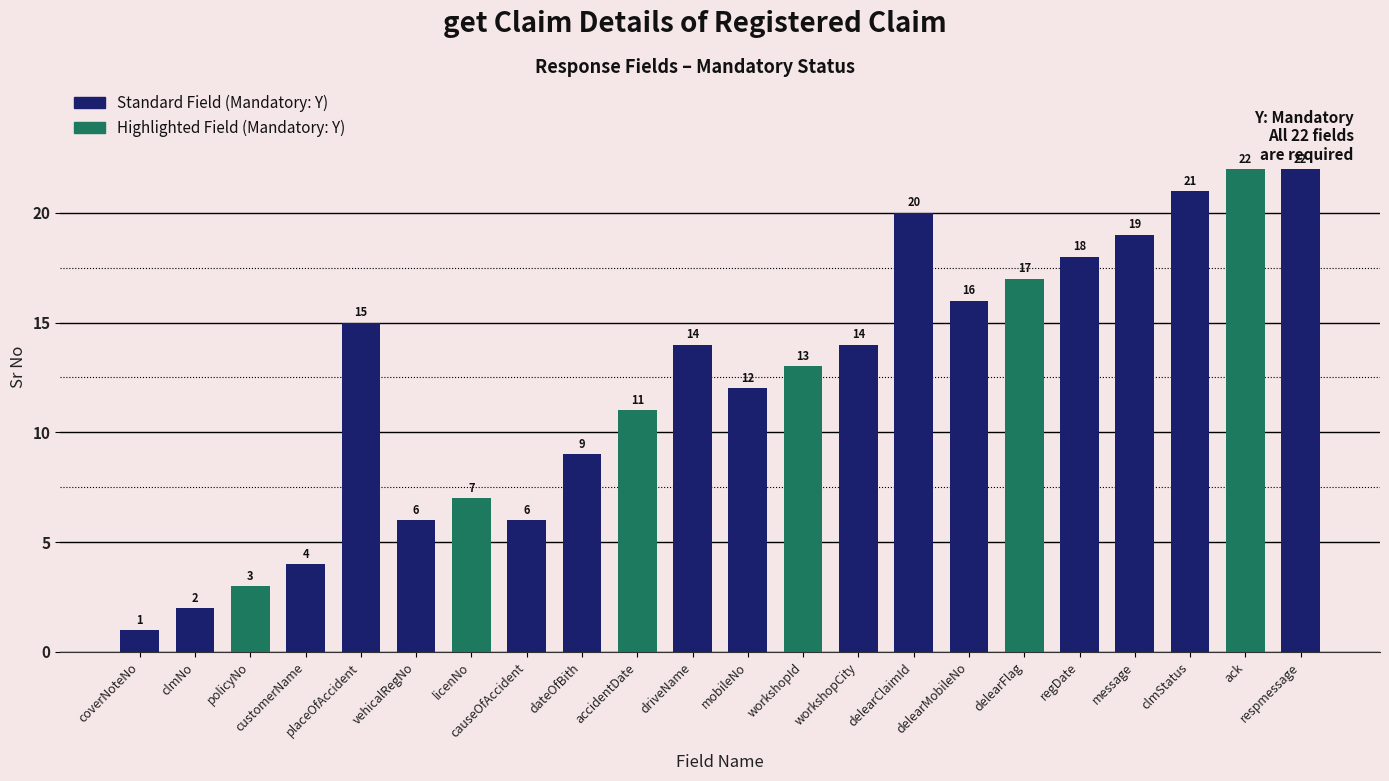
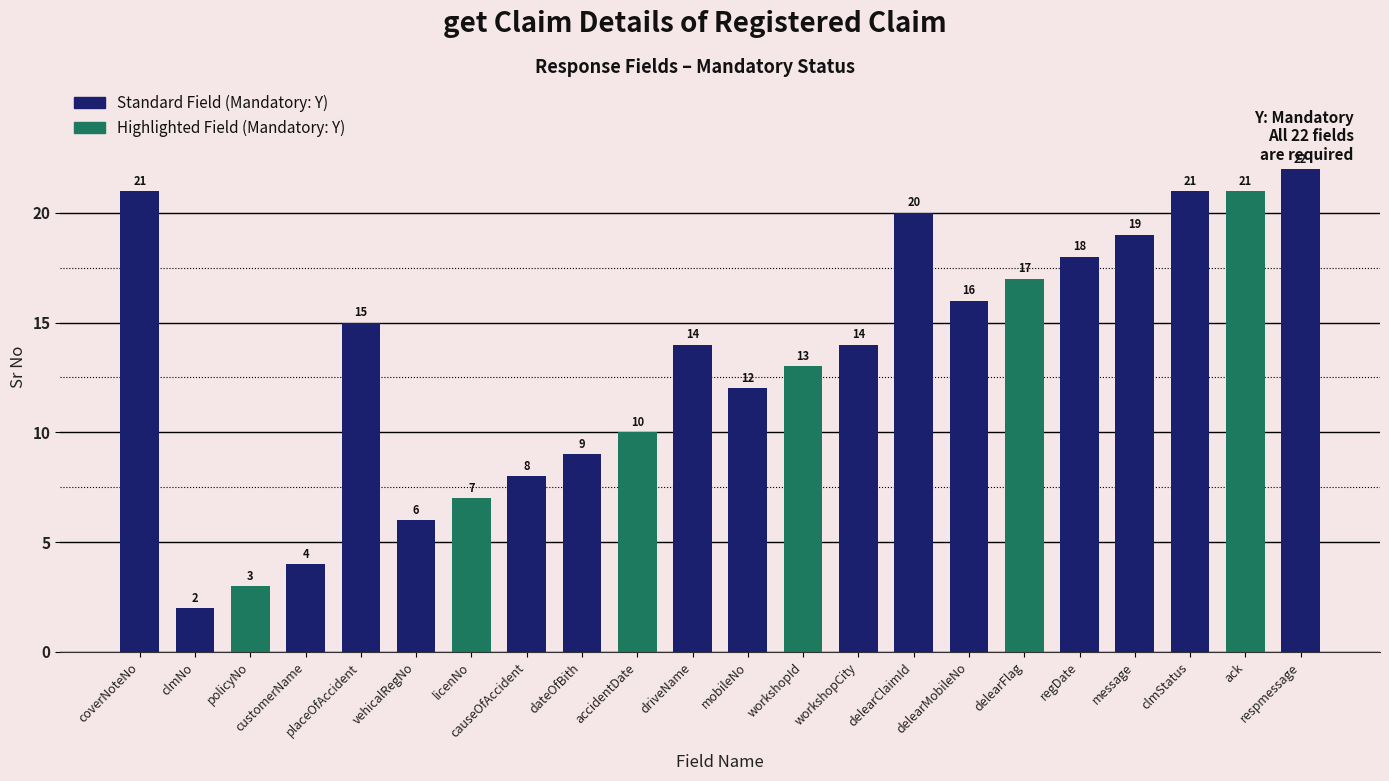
coverNoteNo: 1 -> 21
causeOfAccident: 6 -> 8
accidentDate: 11 -> 10
ack: 22 -> 21
